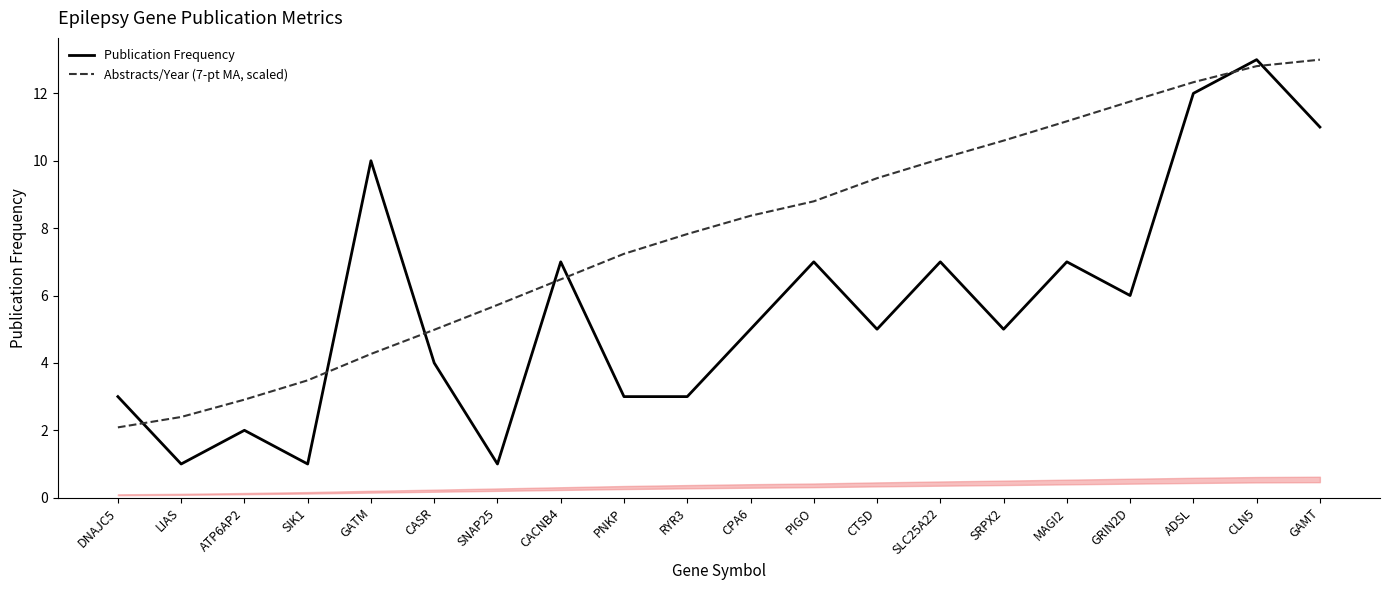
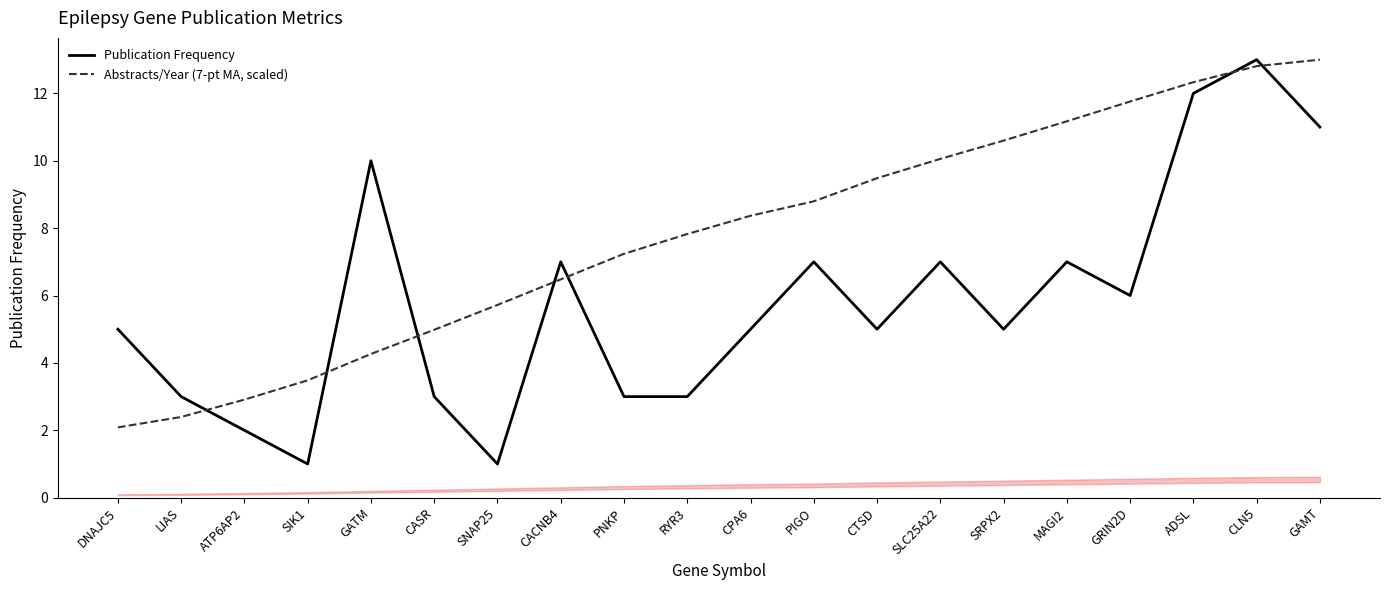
Publication Frequency, DNAJC5: 3 -> 5
Publication Frequency, LIAS: 1 -> 3
Publication Frequency, CASR: 4 -> 3
